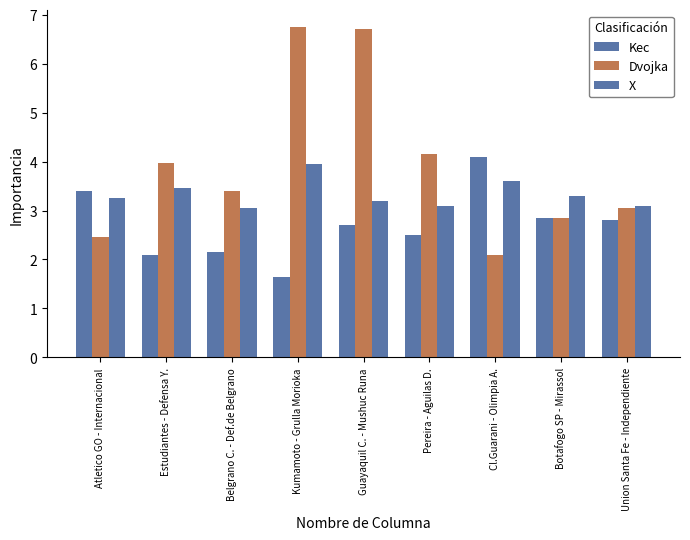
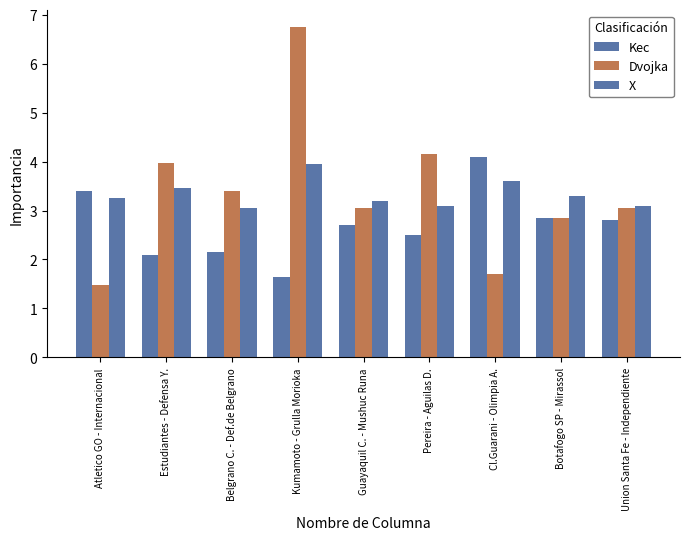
Dvojka, Atletico GO - Internacional: 2.5 -> 1.5
Dvojka, Guayaquil C. - Mushuc Runa: 6.7 -> 3.1
Dvojka, Cl.Guarani - Olimpia A.: 2.1 -> 1.7
